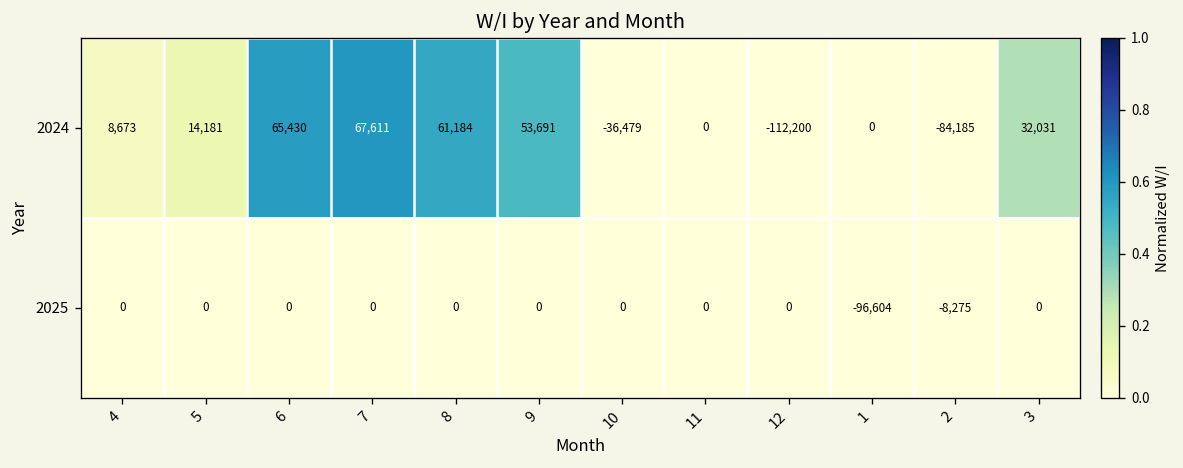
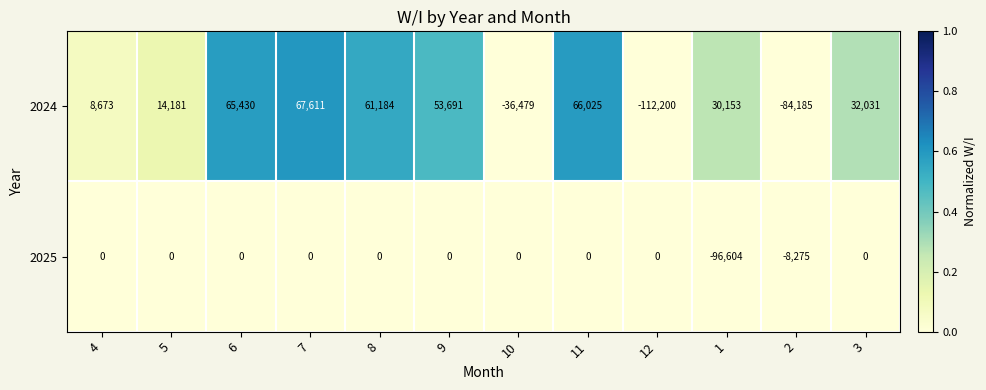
2024, 11: 0 -> 66,025
2024, 1: 0 -> 30,153
